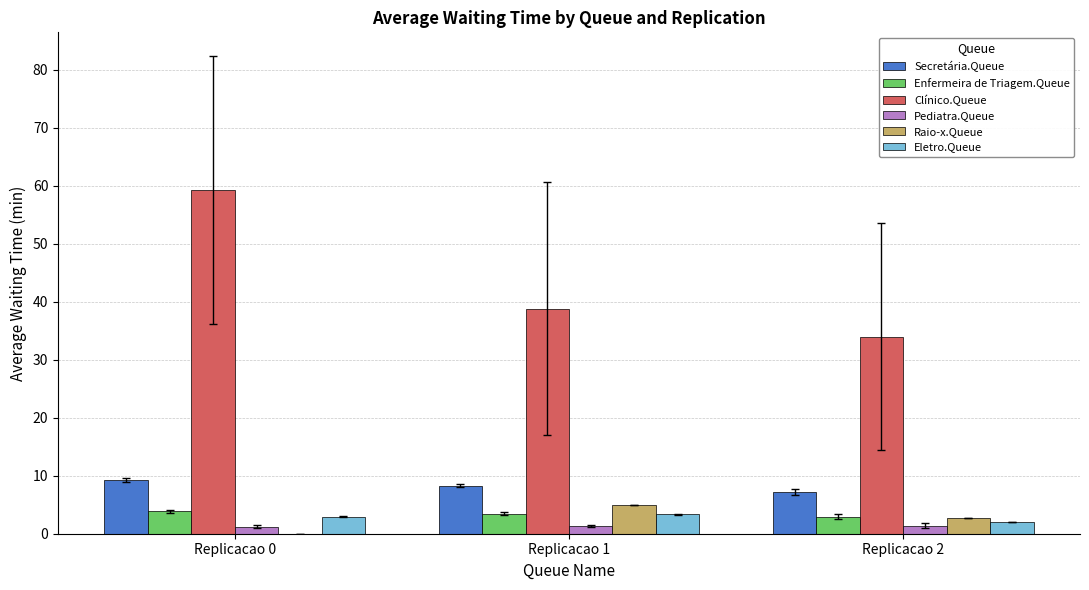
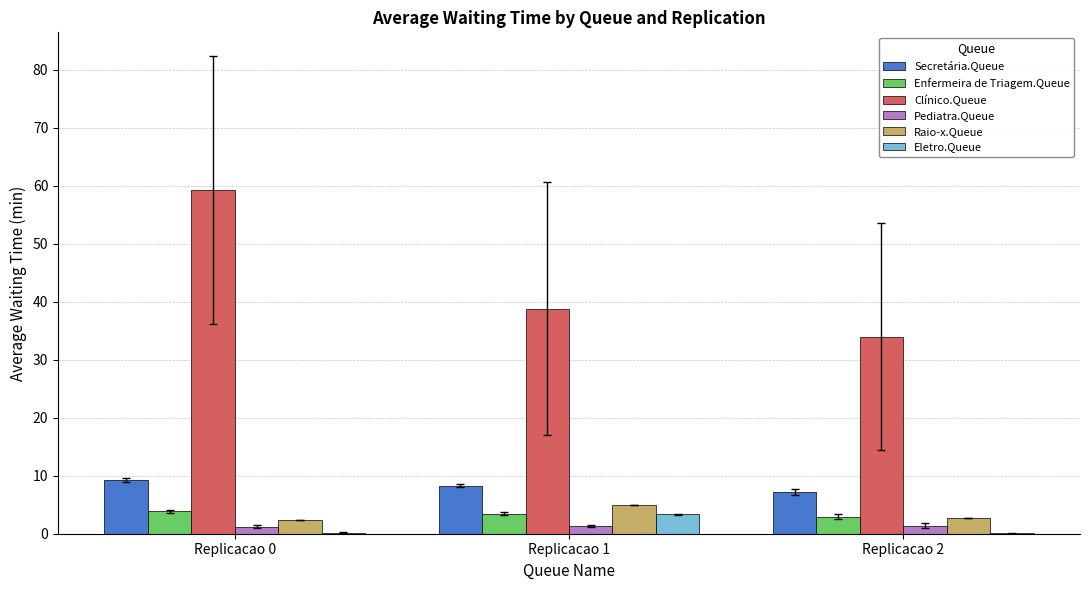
Raio-x.Queue, Replicacao 0: 0 -> 2
Eletro.Queue, Replicacao 0: 3 -> 0
Eletro.Queue, Replicacao 2: 2 -> 0
